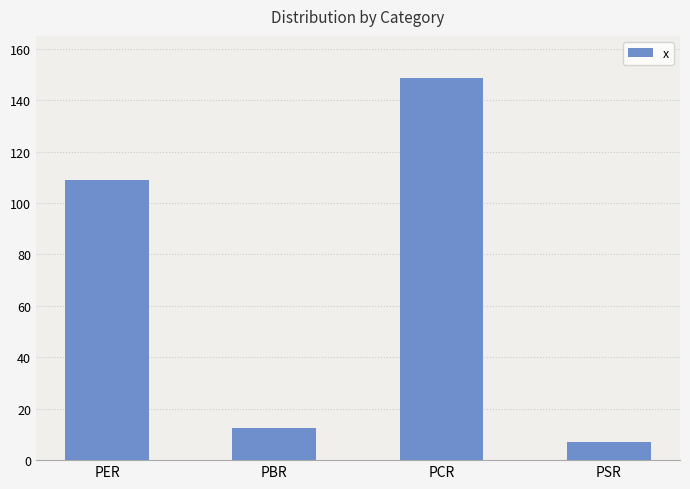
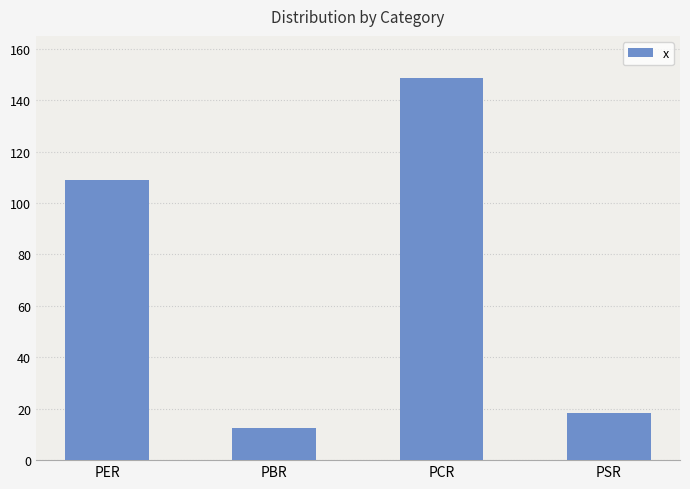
PSR: 7 -> 18
